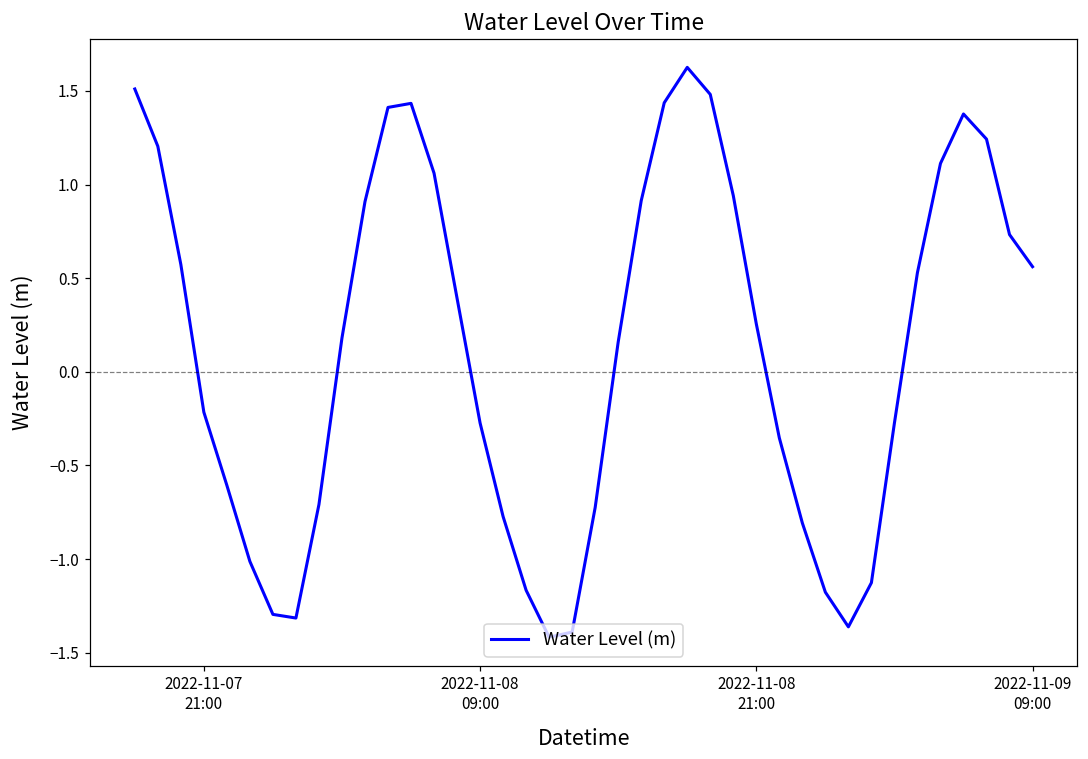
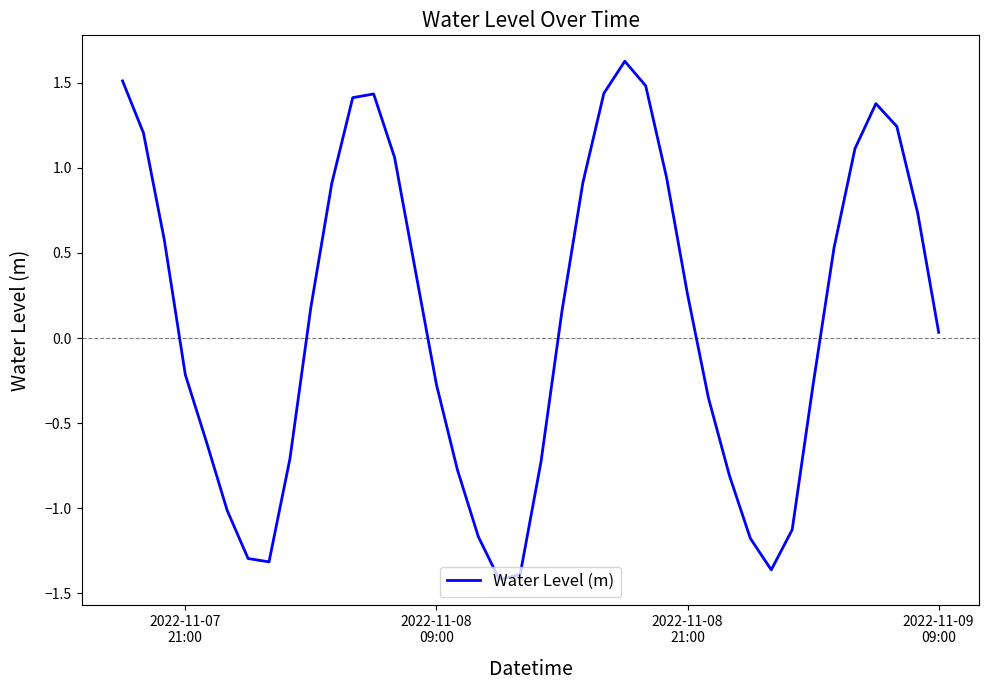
2022-11-09 09:00: 0.56 -> 0.03
